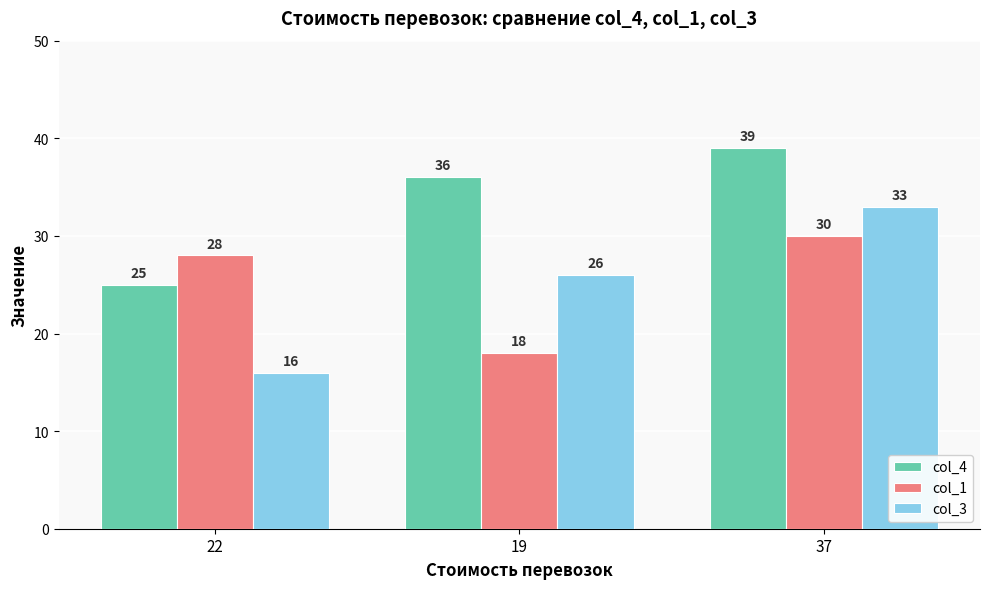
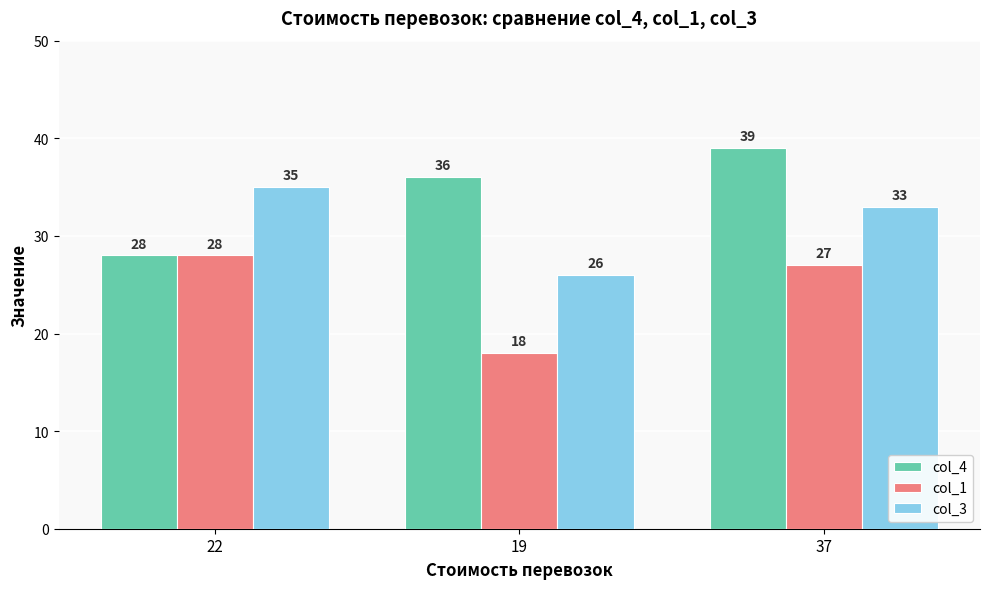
col_4, 22: 25 -> 28
col_3, 22: 16 -> 35
col_1, 37: 30 -> 27
